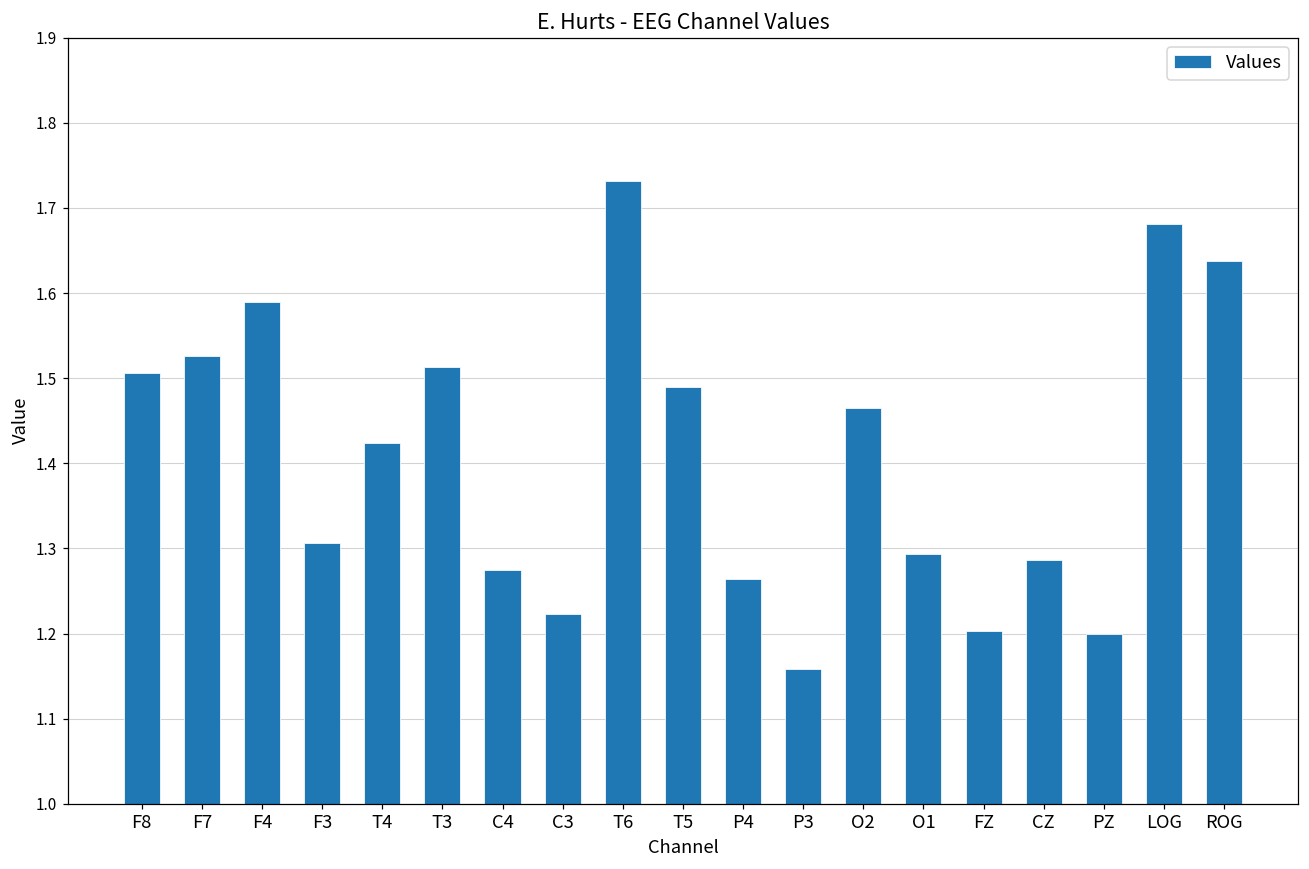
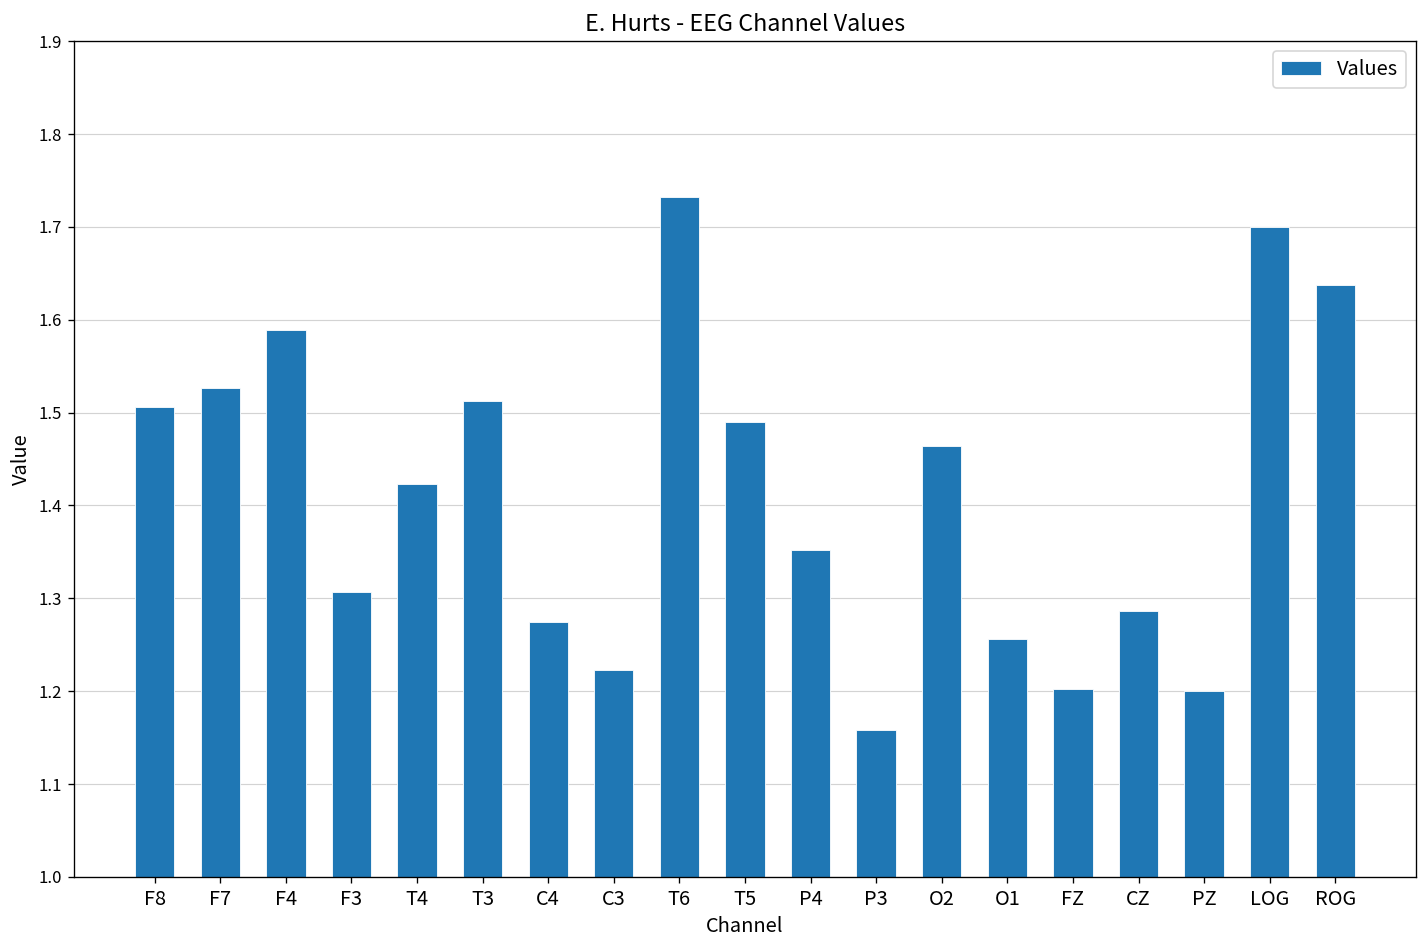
P4: 1.26 -> 1.35
O1: 1.29 -> 1.26
LOG: 1.68 -> 1.70
